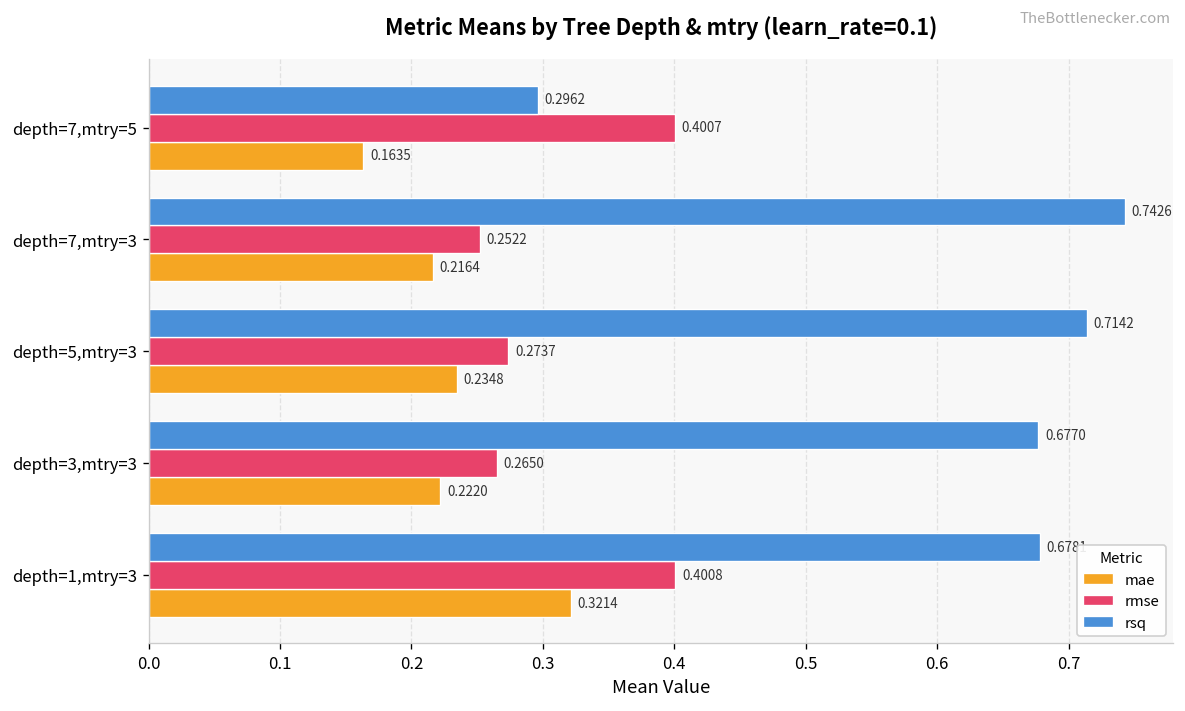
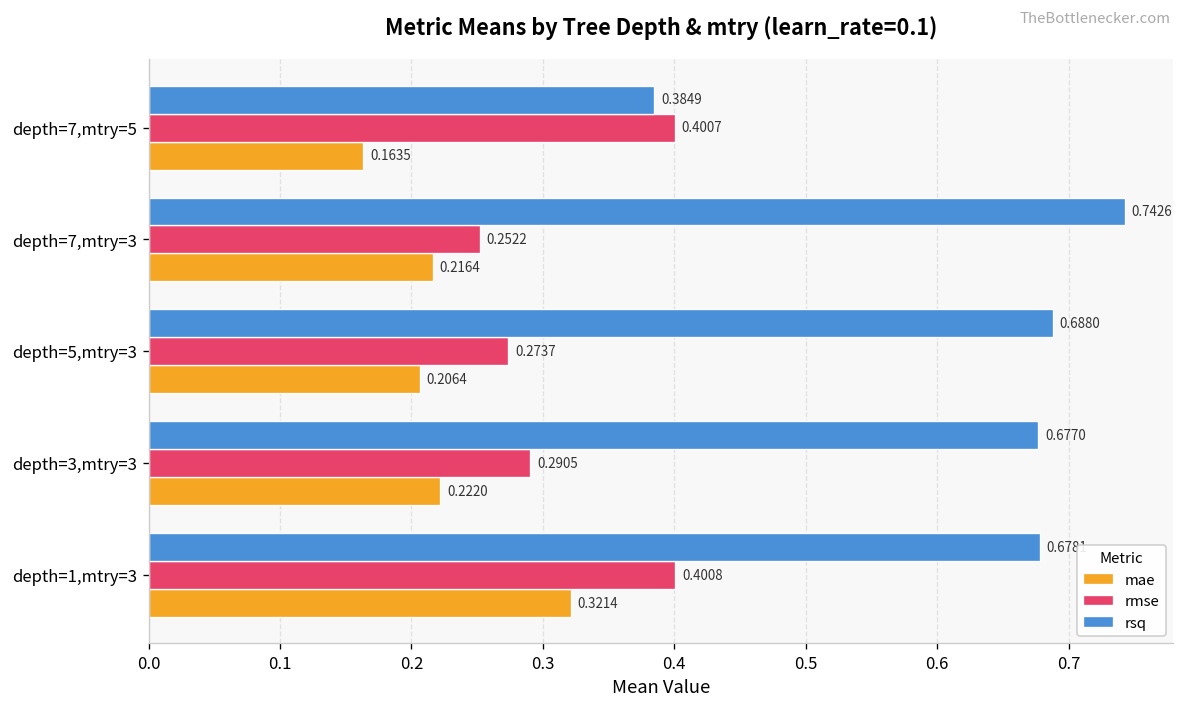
rsq, depth=7,mtry=5: 0.2962 -> 0.3849
rsq, depth=5,mtry=3: 0.7142 -> 0.6880
mae, depth=5,mtry=3: 0.2348 -> 0.2064
rmse, depth=3,mtry=3: 0.2650 -> 0.2905
